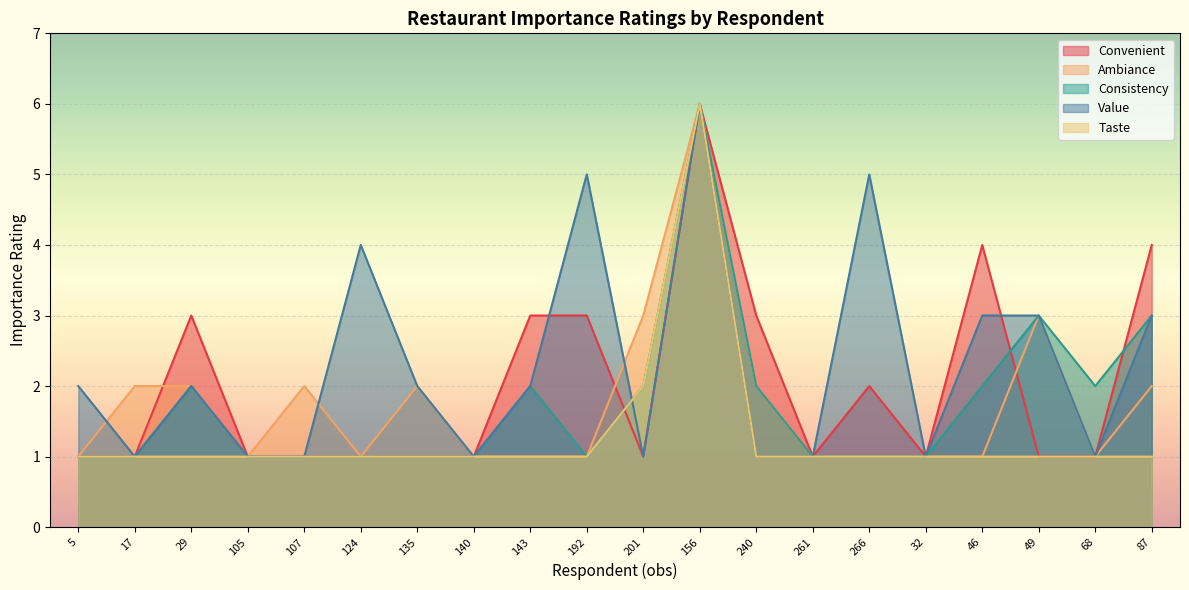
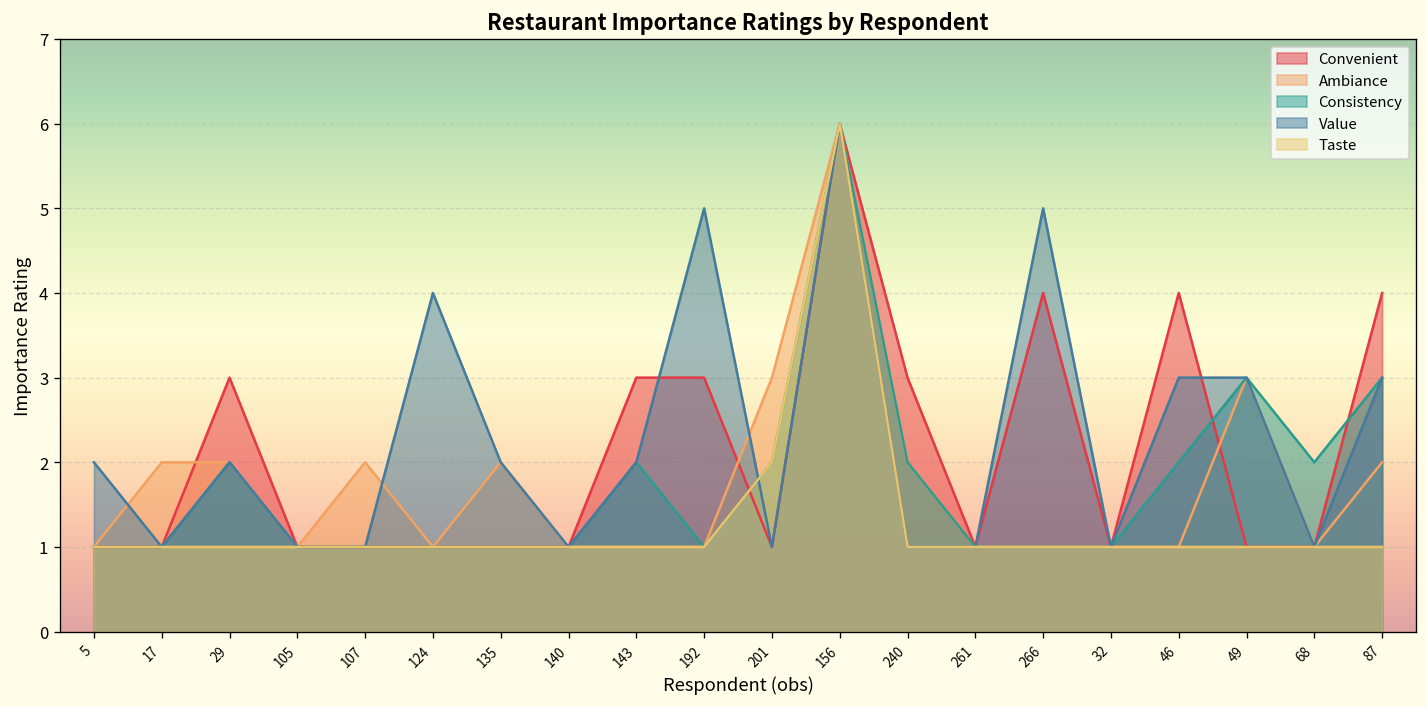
Convenient, 266: 2 -> 4
